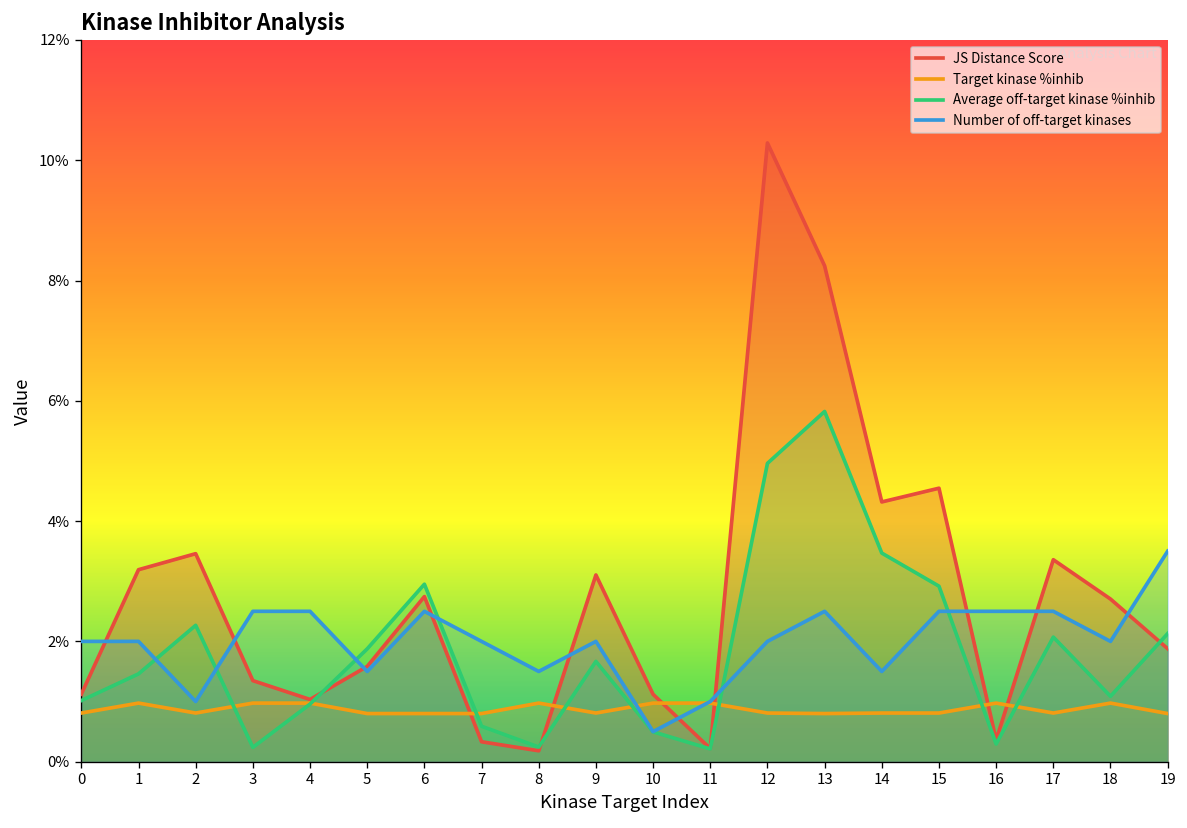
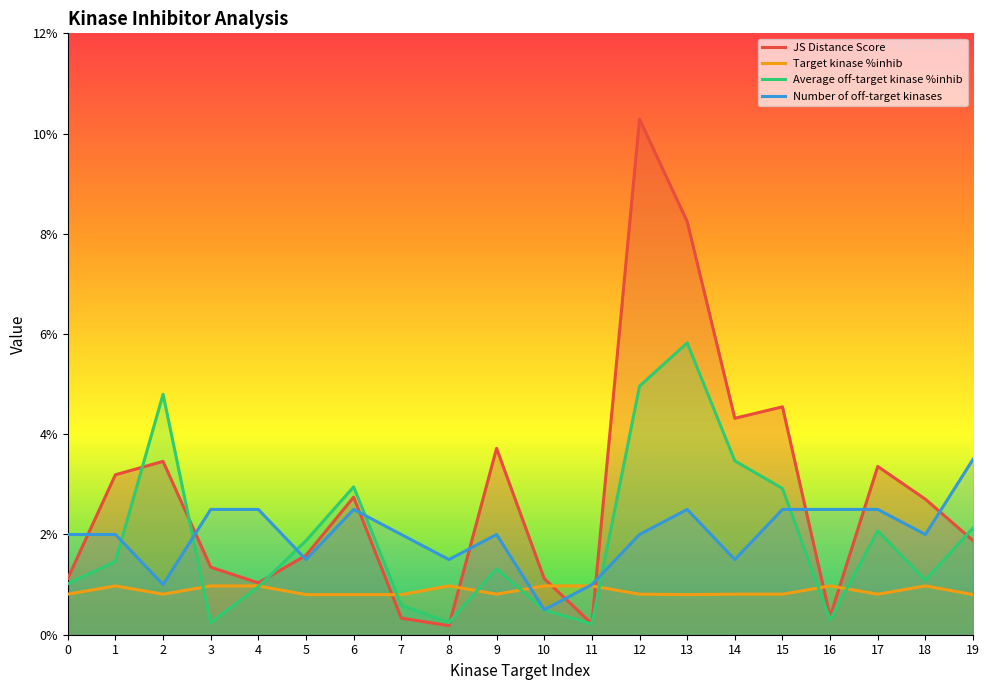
Average off-target kinase %inhib, 2: 2.3% -> 4.8%
JS Distance Score, 9: 3.1% -> 3.7%
Average off-target kinase %inhib, 9: 1.7% -> 1.3%
